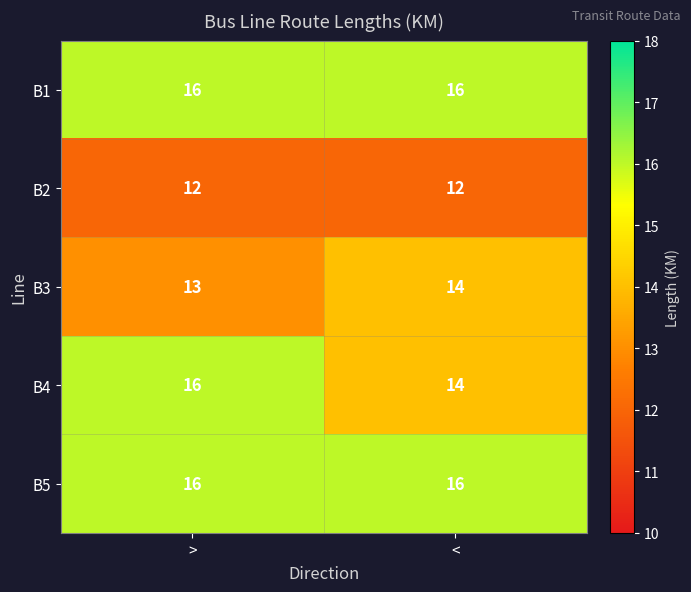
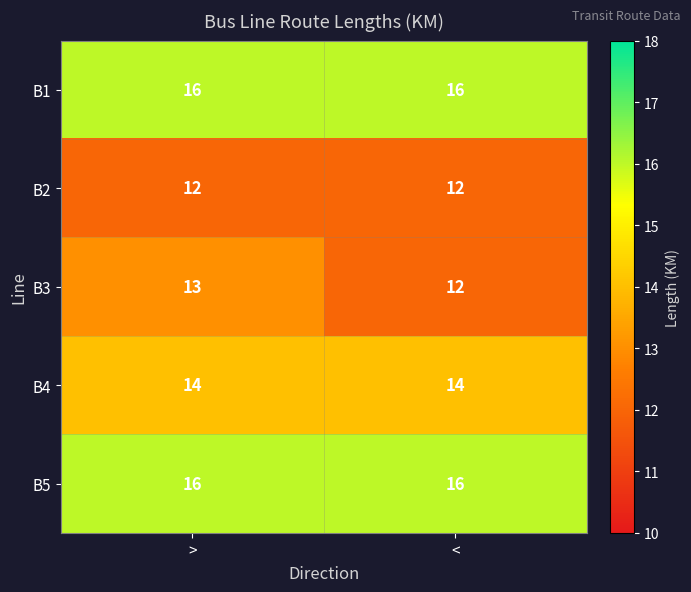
B3, <: 14 -> 12
B4, >: 16 -> 14
